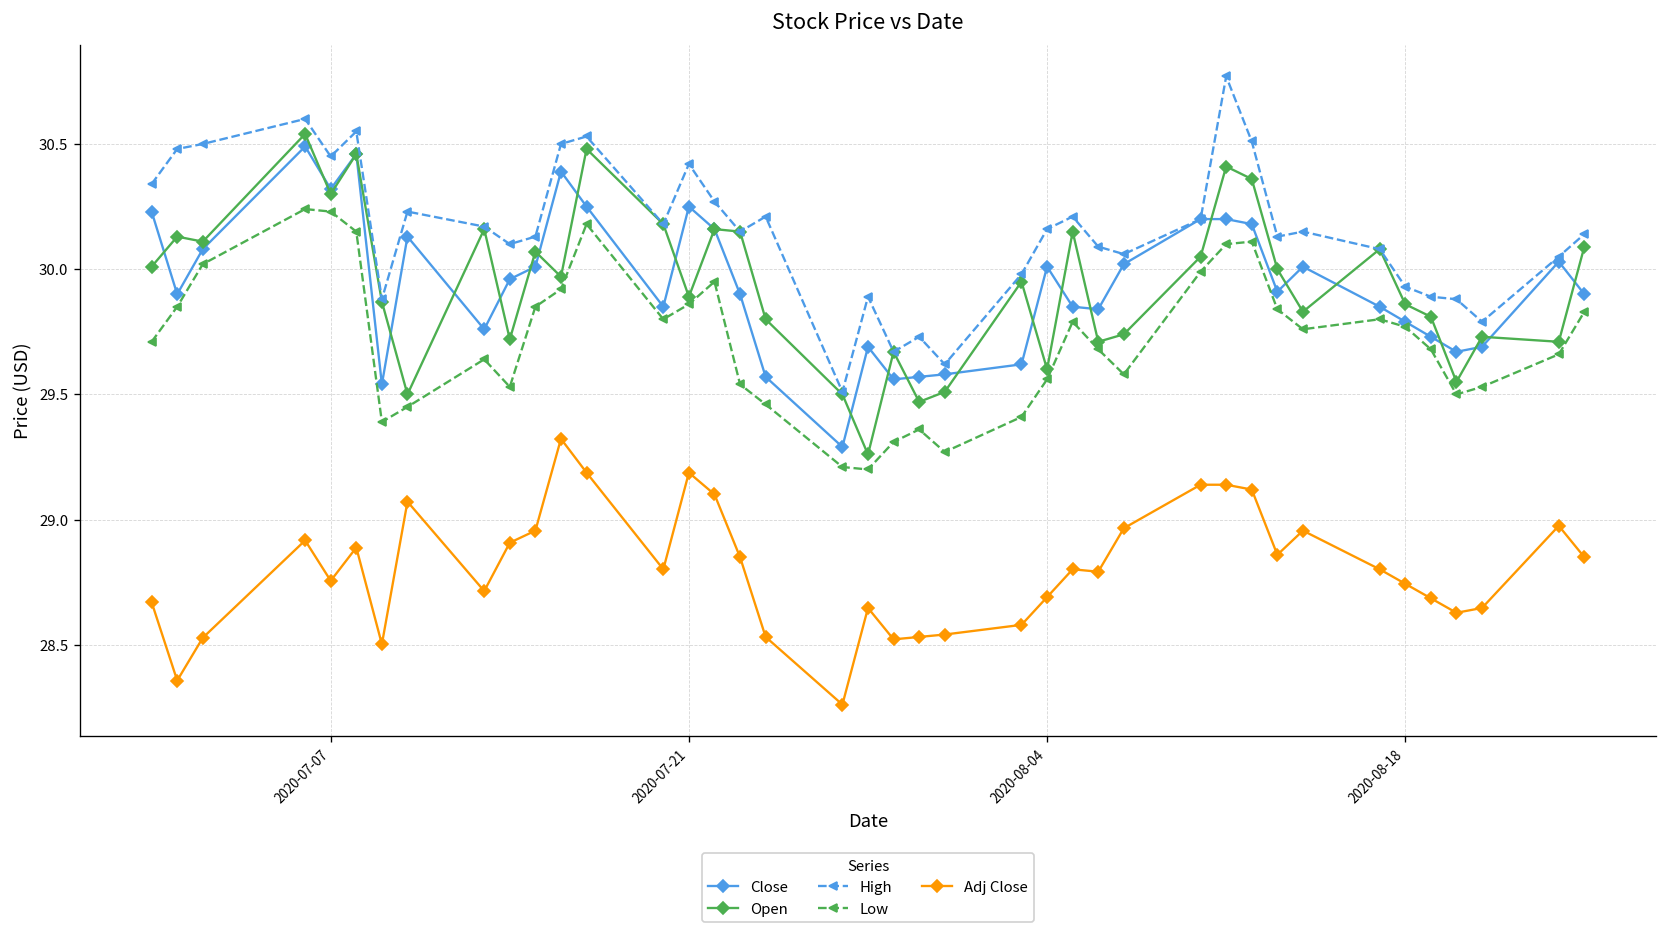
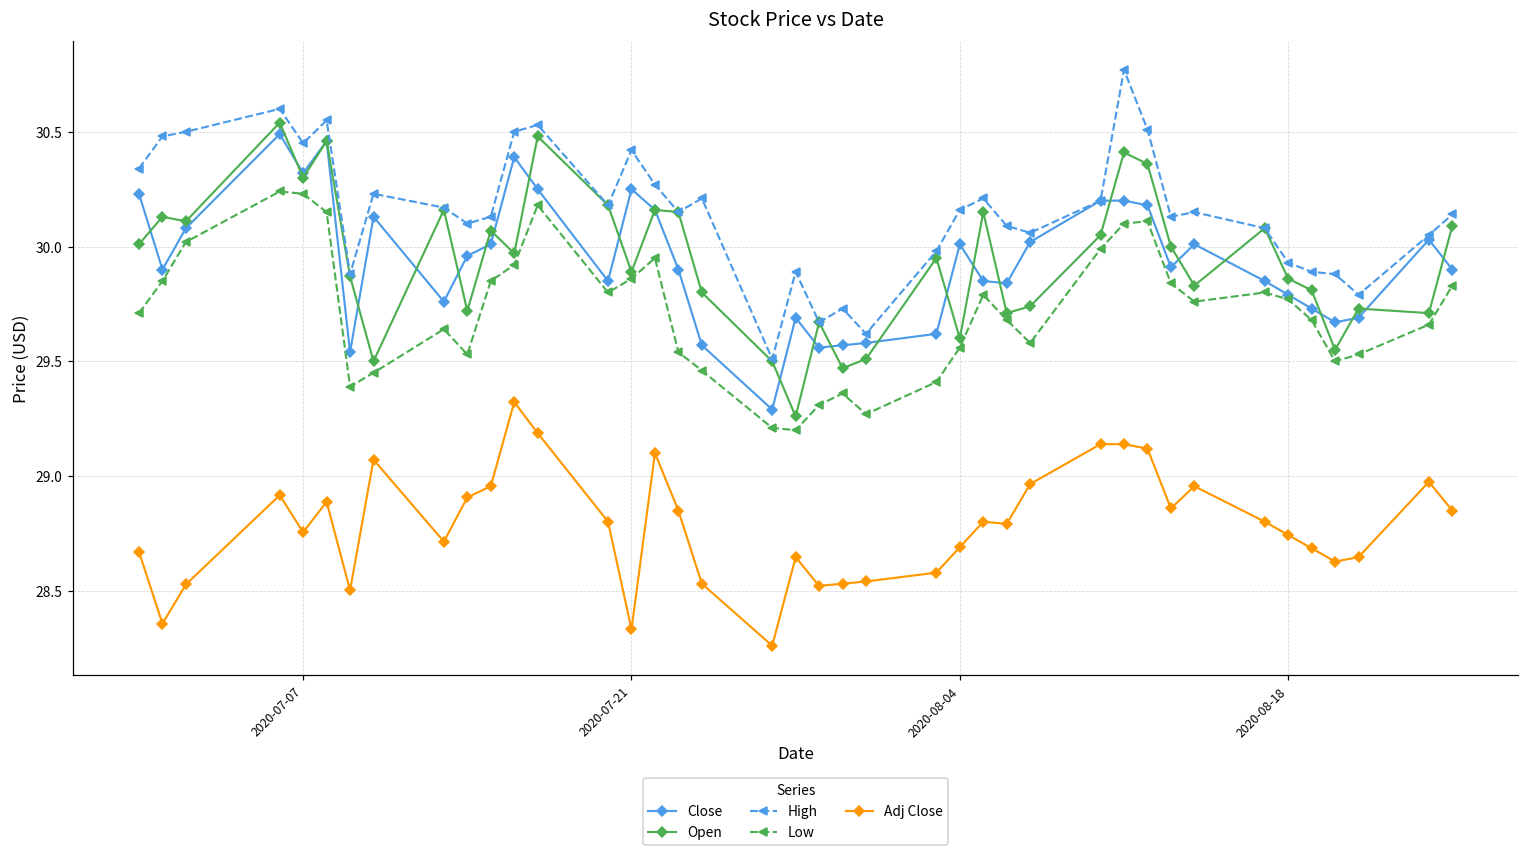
Adj Close, 2020-07-21: 29.19 -> 28.33
